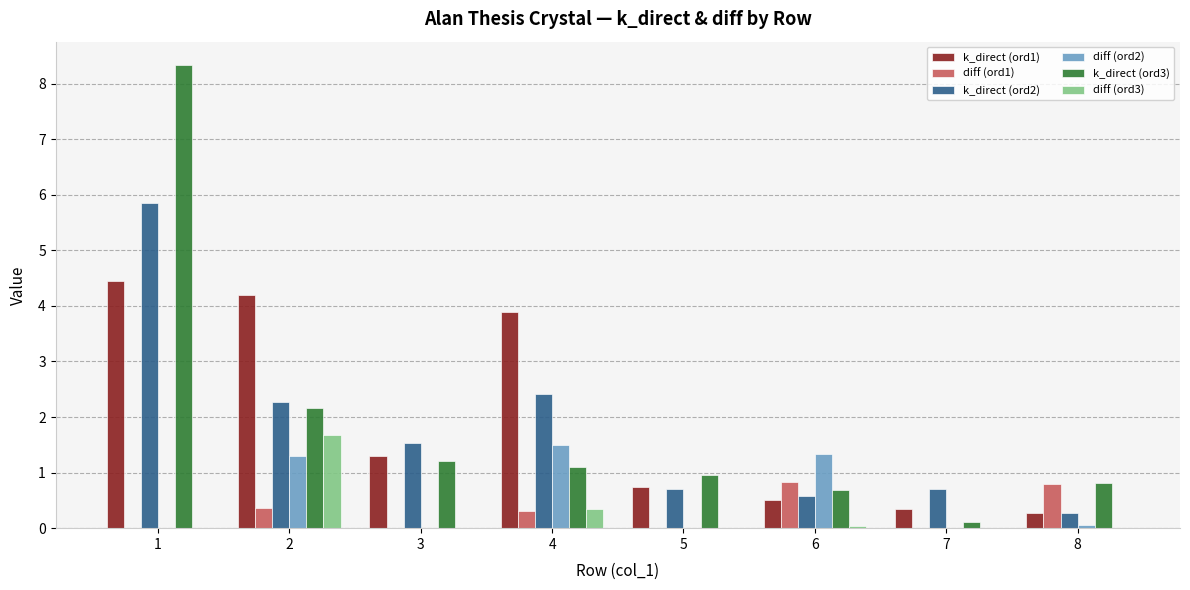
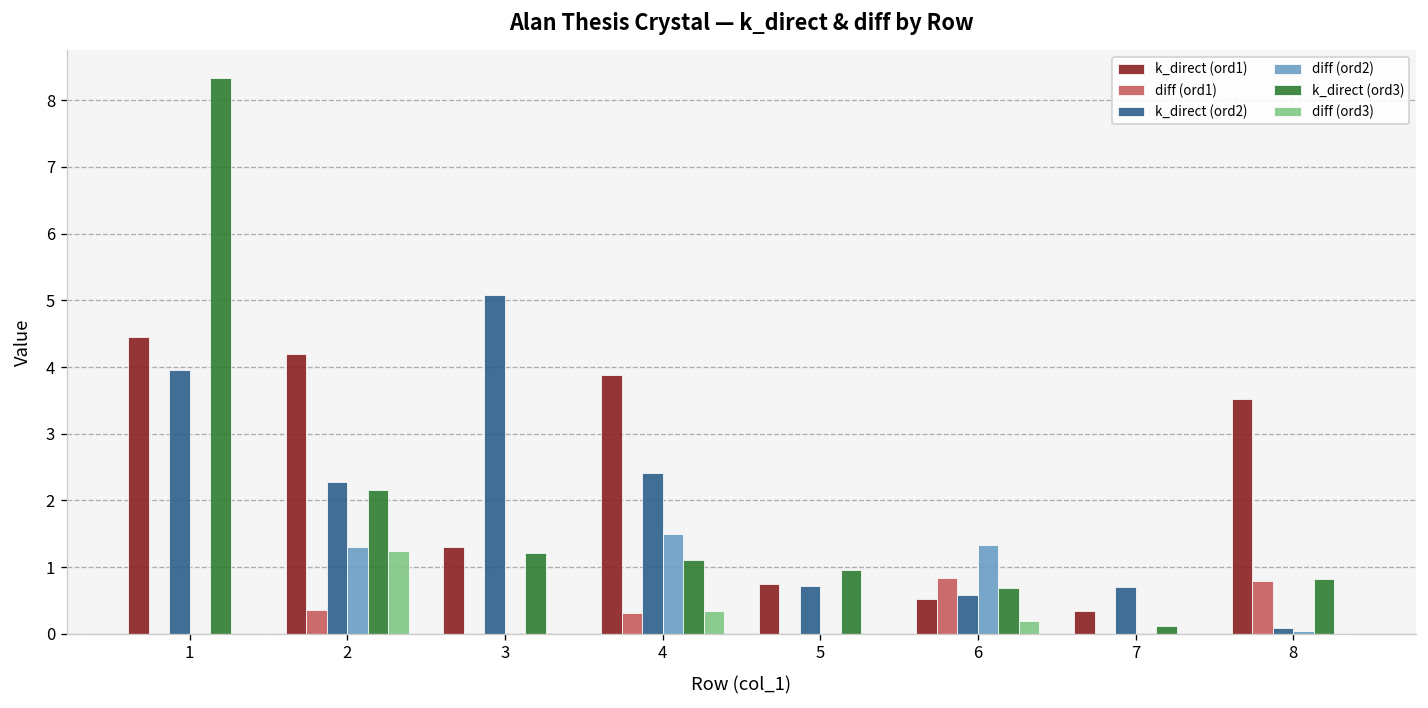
k_direct (ord2), 1: 5.9 -> 4.0
diff (ord3), 2: 1.7 -> 1.2
k_direct (ord2), 3: 1.5 -> 5.1
diff (ord3), 6: 0.0 -> 0.2
k_direct (ord1), 8: 0.3 -> 3.5
k_direct (ord2), 8: 0.3 -> 0.1
